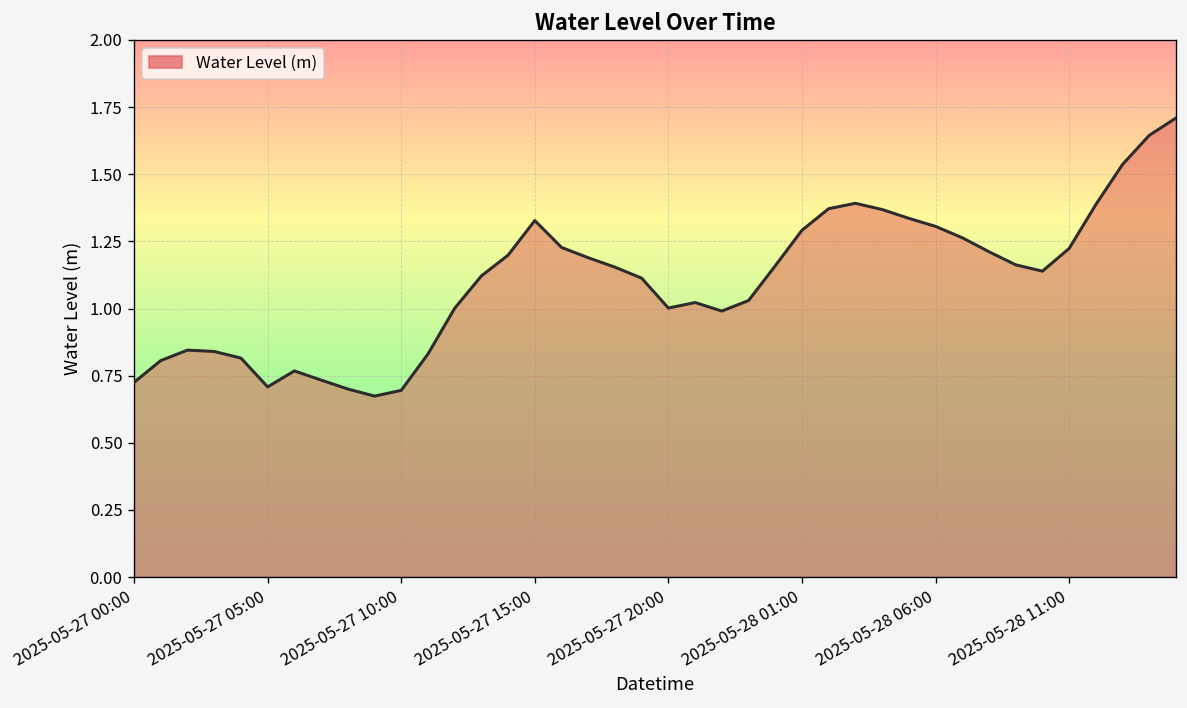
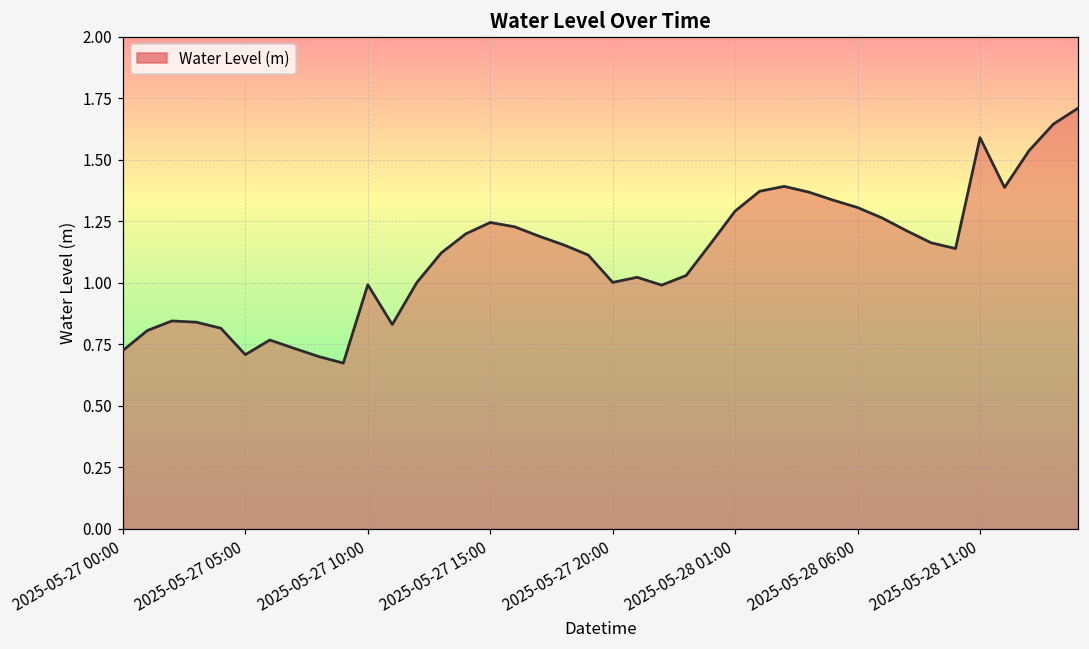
2025-05-27 10:00: 0.70 -> 0.99
2025-05-27 15:00: 1.33 -> 1.25
2025-05-28 11:00: 1.22 -> 1.59
